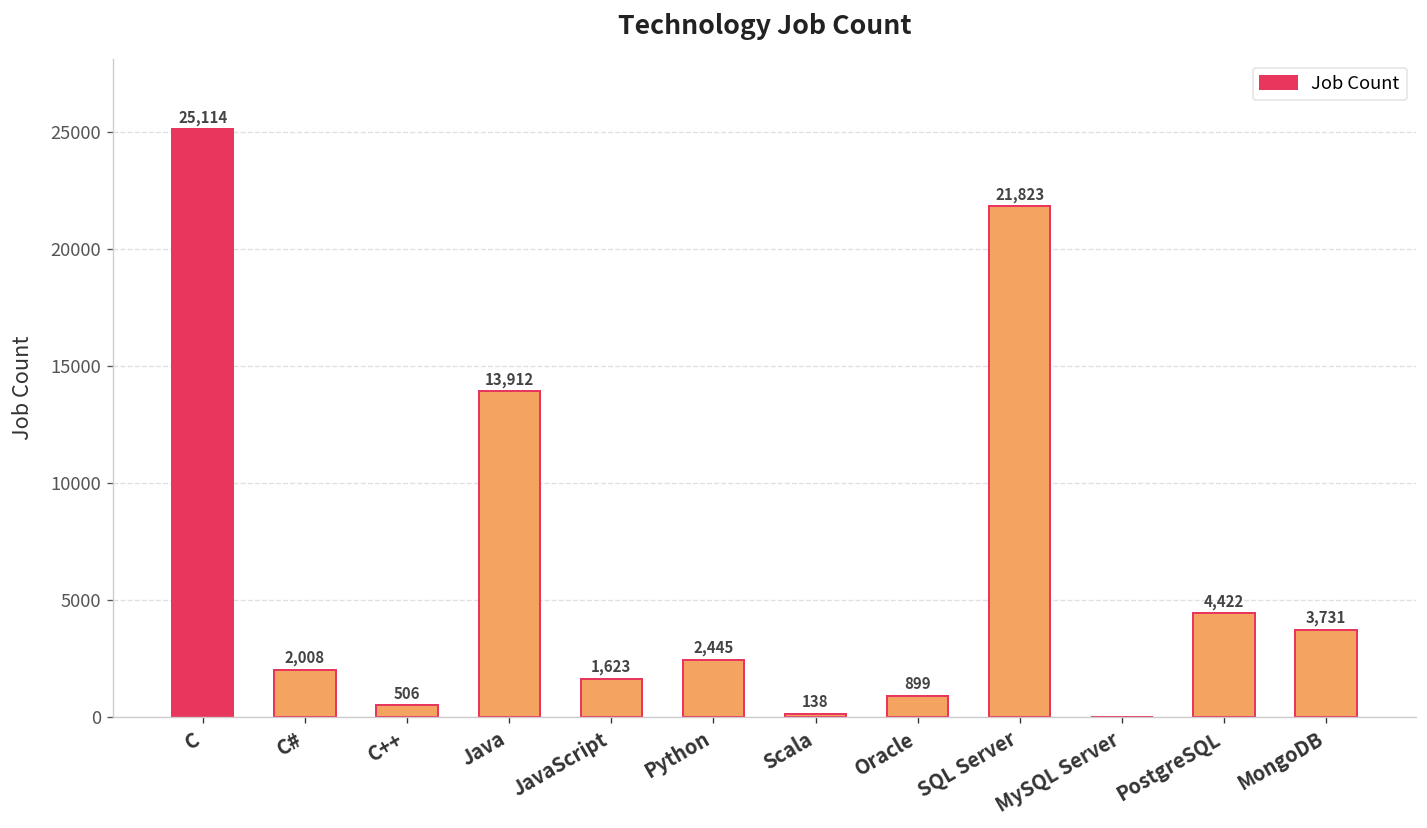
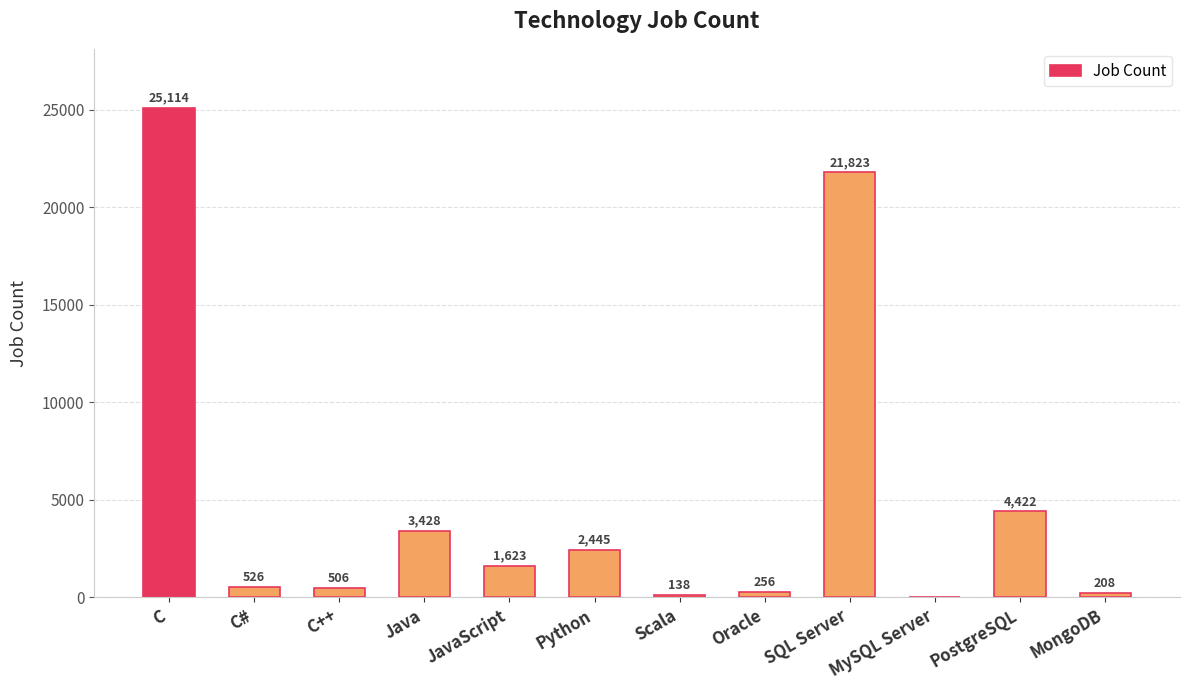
C#: 2,008 -> 526
Java: 13,912 -> 3,428
Oracle: 899 -> 256
MongoDB: 3,731 -> 208
